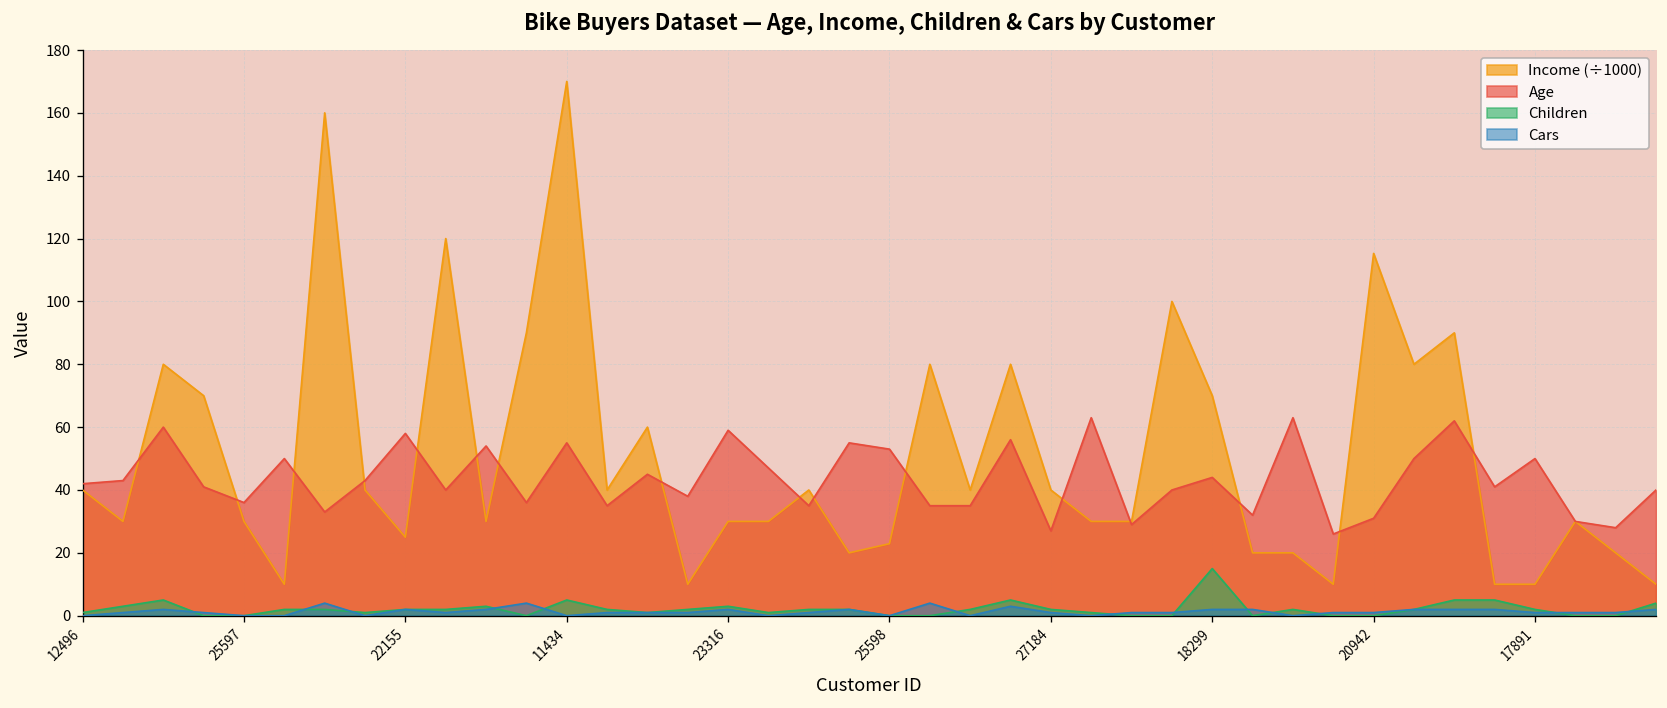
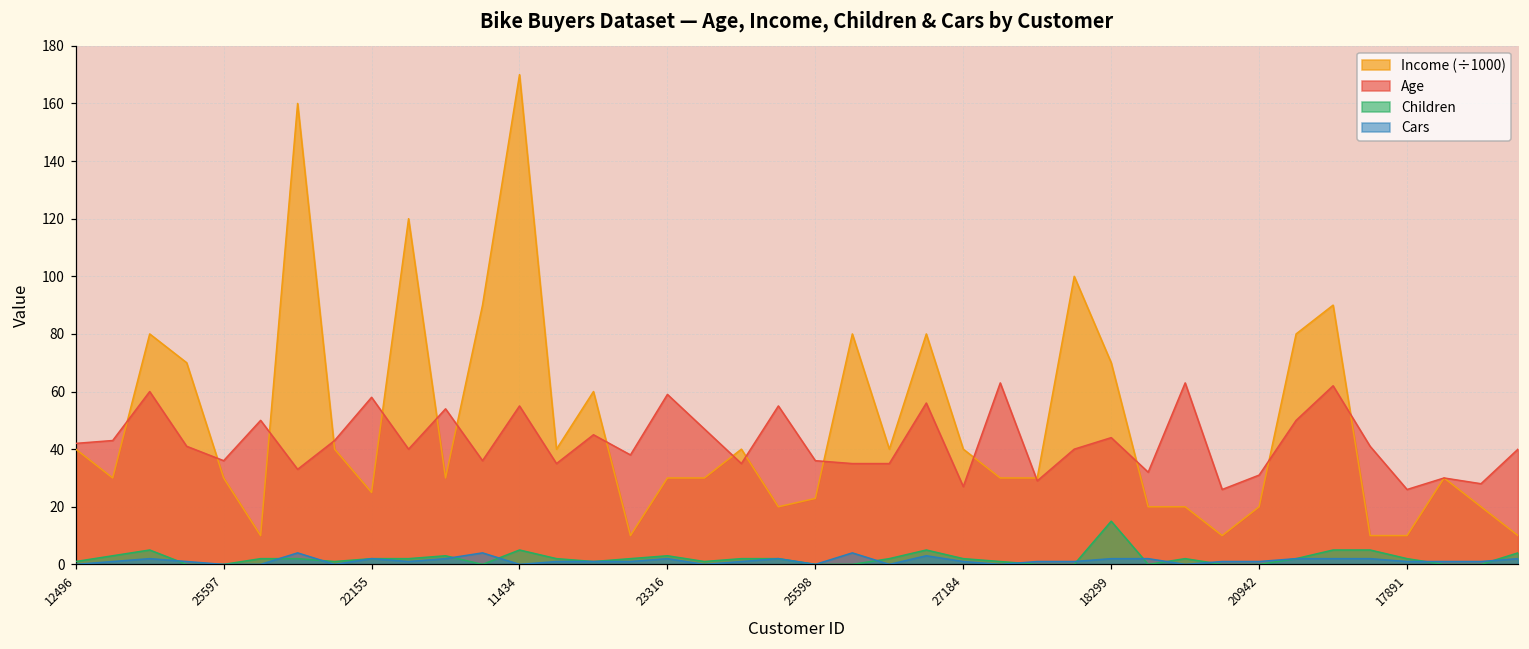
Age, 25598: 53 -> 36
Income (÷1000), 20942: 115 -> 20
Age, 17891: 50 -> 26
